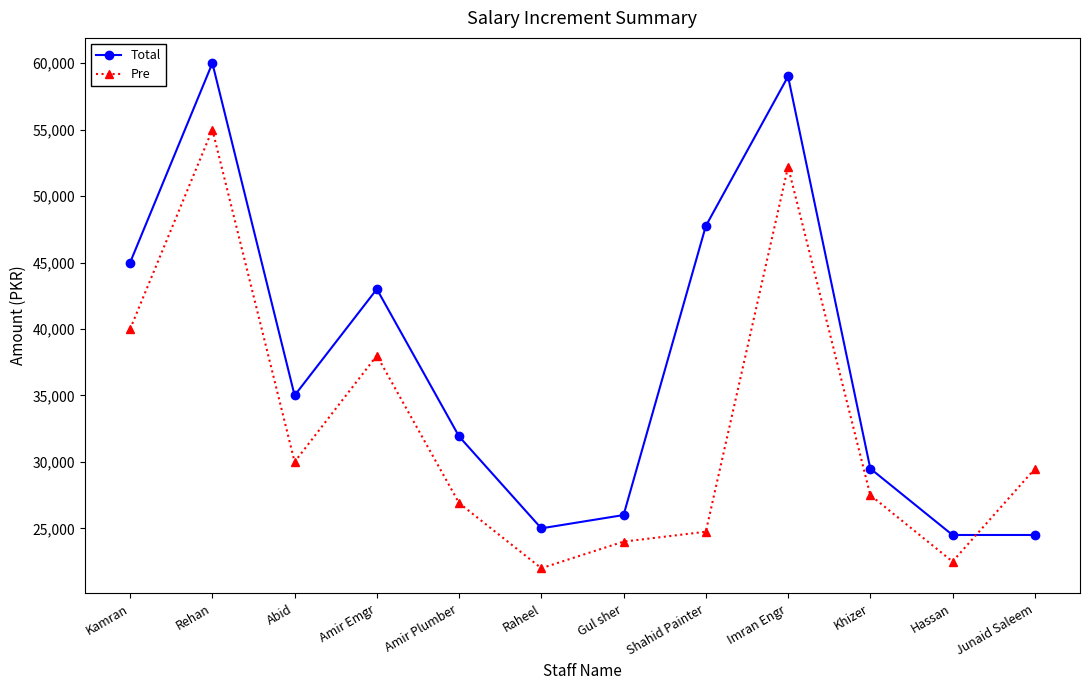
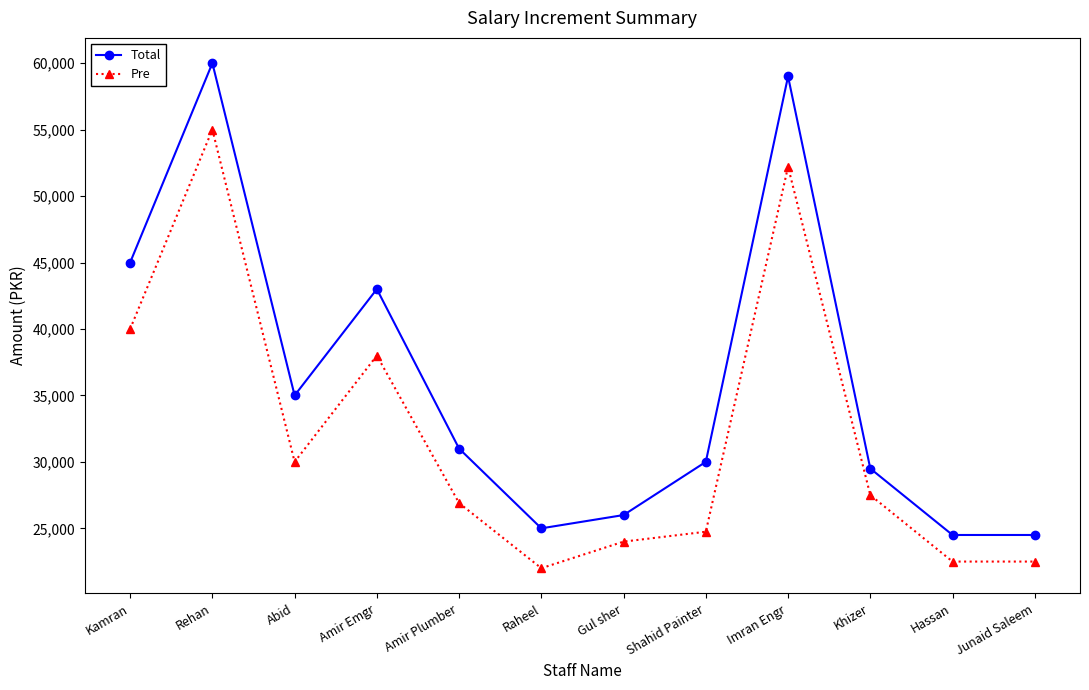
Total, Amir Plumber: 31,900 -> 31,000
Total, Shahid Painter: 47,700 -> 30,000
Pre, Junaid Saleem: 29,500 -> 22,500
